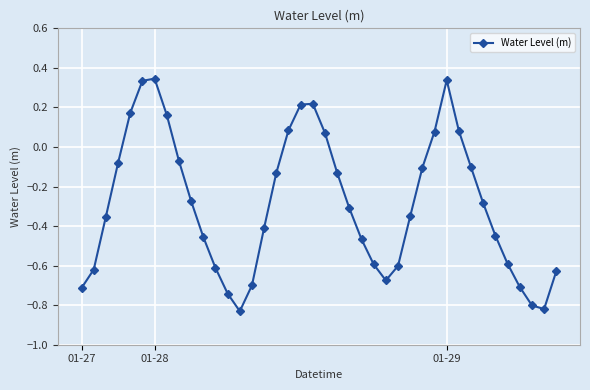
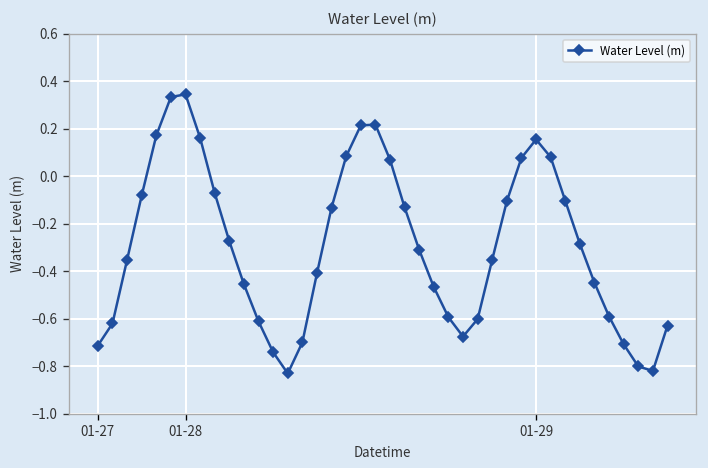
01-29: 0.34 -> 0.16
